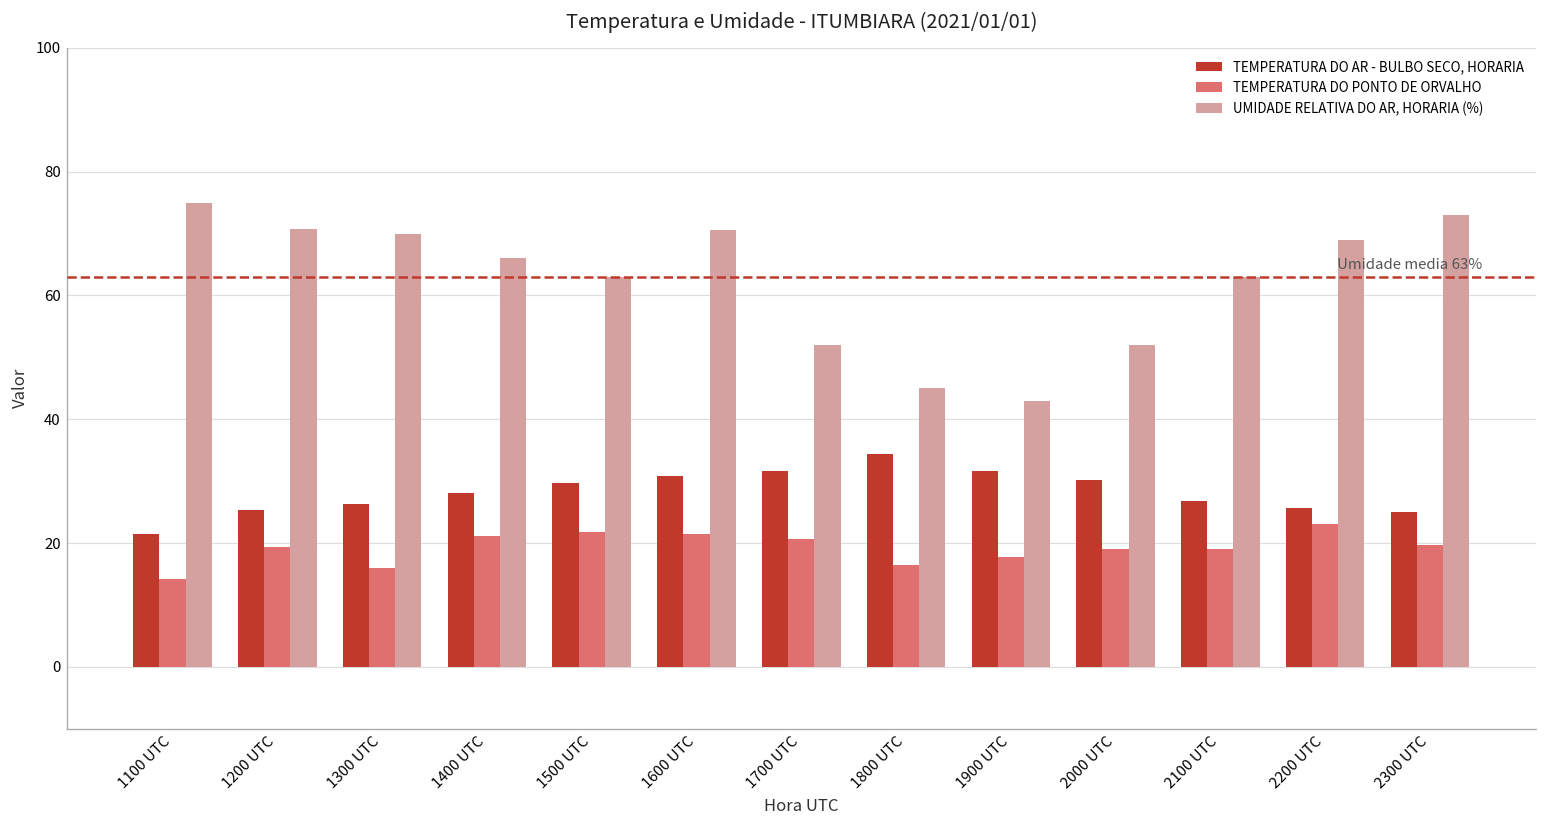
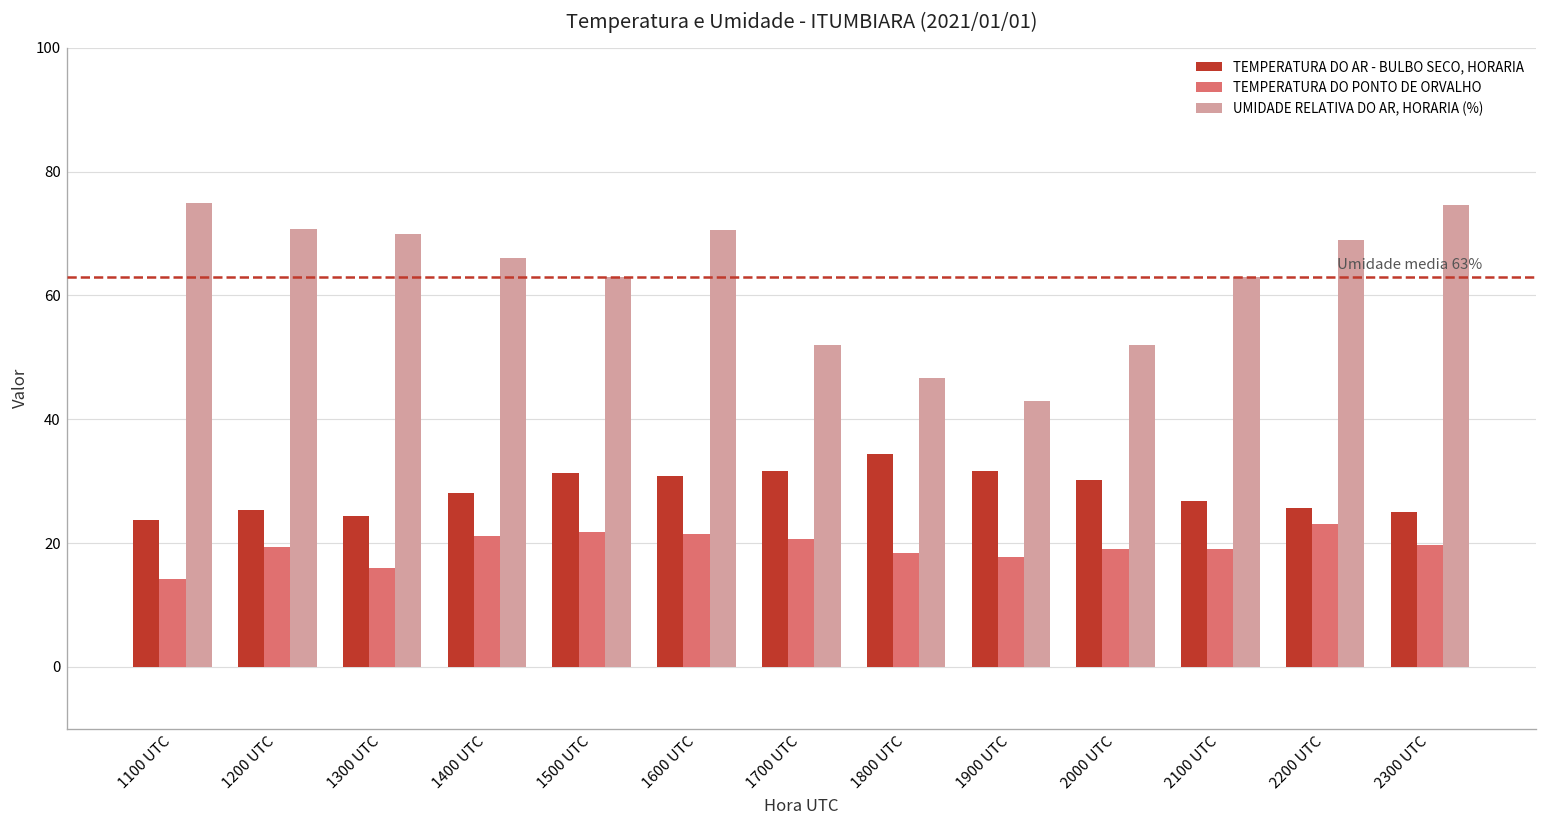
TEMPERATURA DO AR - BULBO SECO, HORARIA, 1100 UTC: 22 -> 24
TEMPERATURA DO AR - BULBO SECO, HORARIA, 1300 UTC: 26 -> 24
TEMPERATURA DO AR - BULBO SECO, HORARIA, 1500 UTC: 30 -> 31
TEMPERATURA DO PONTO DE ORVALHO, 1800 UTC: 16 -> 18
UMIDADE RELATIVA DO AR, HORARIA (%), 1800 UTC: 45 -> 47
UMIDADE RELATIVA DO AR, HORARIA (%), 2300 UTC: 73 -> 75
